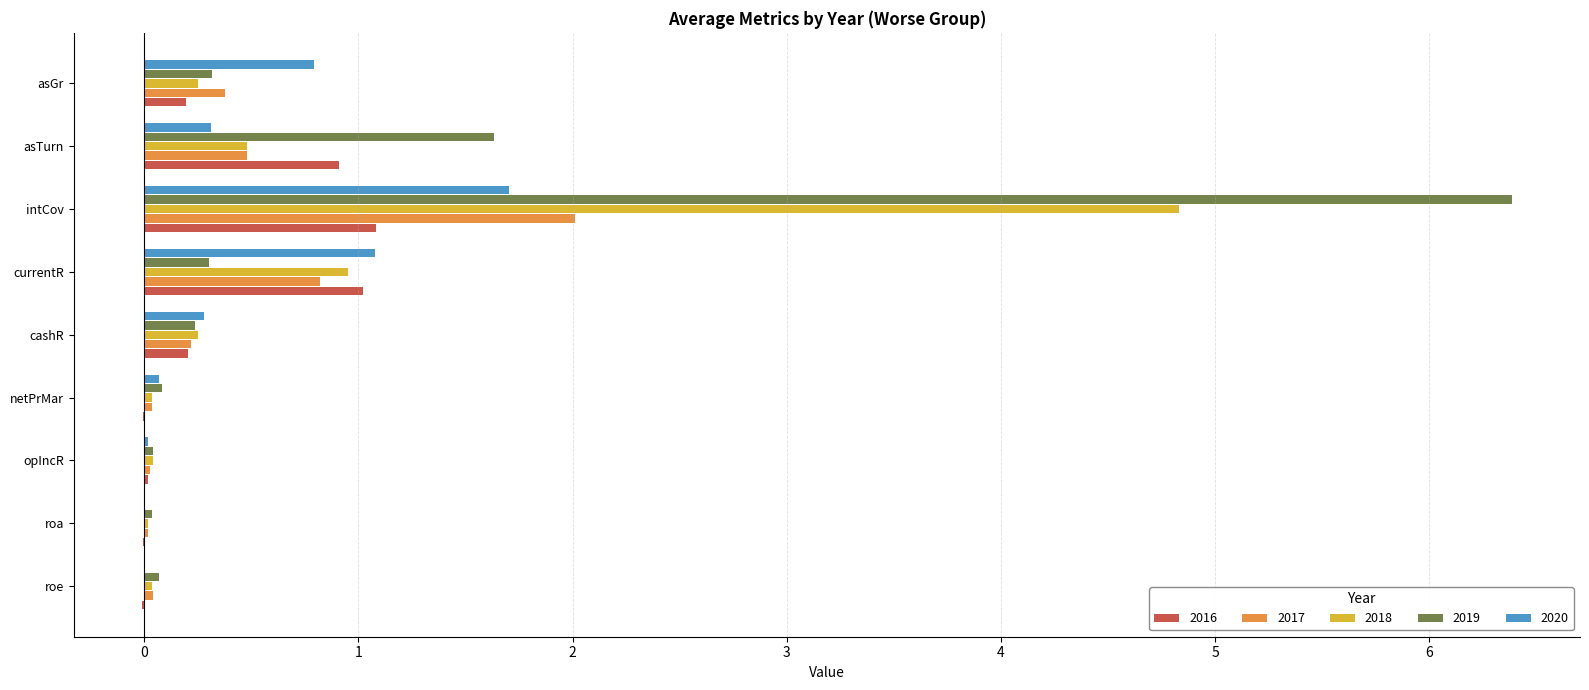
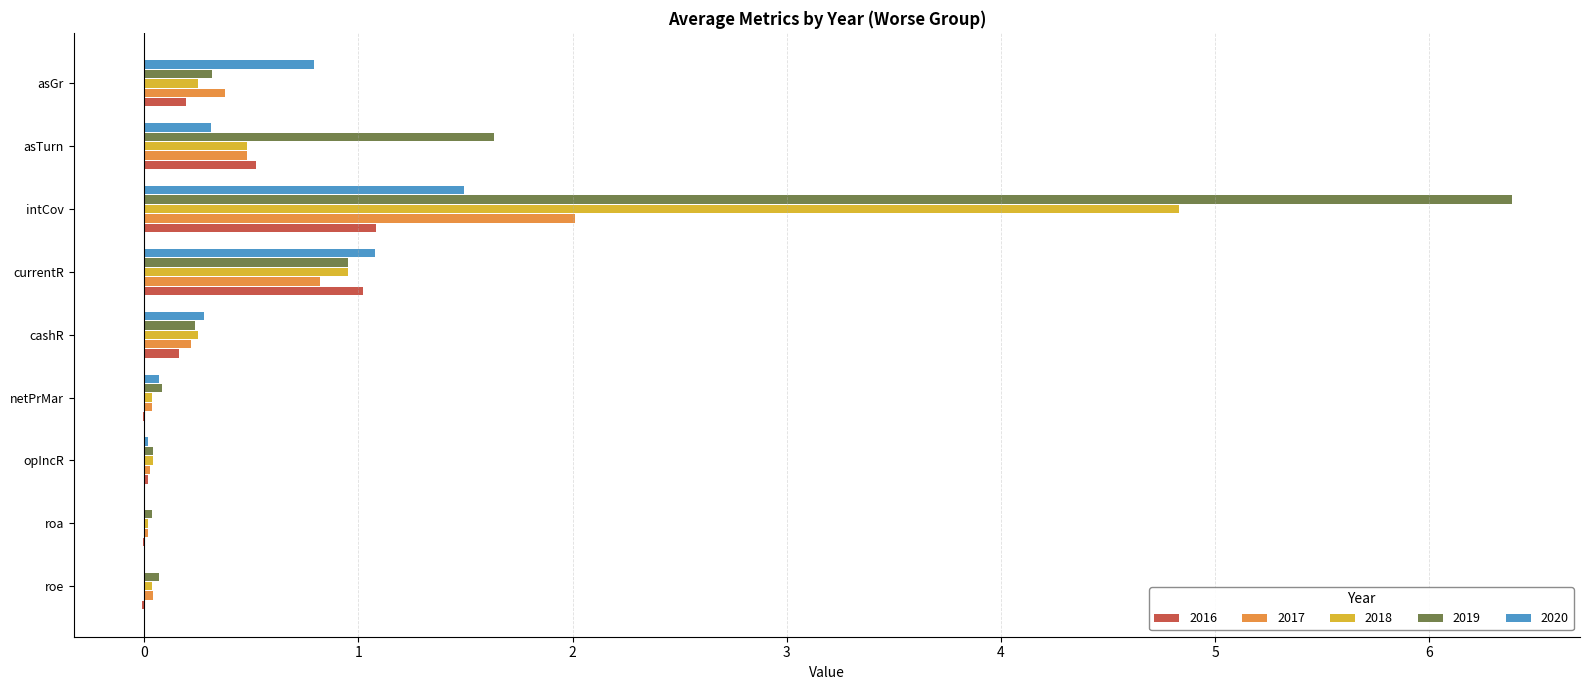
2016, asTurn: 0.91 -> 0.52
2020, intCov: 1.70 -> 1.49
2019, currentR: 0.30 -> 0.95
2016, cashR: 0.21 -> 0.16
